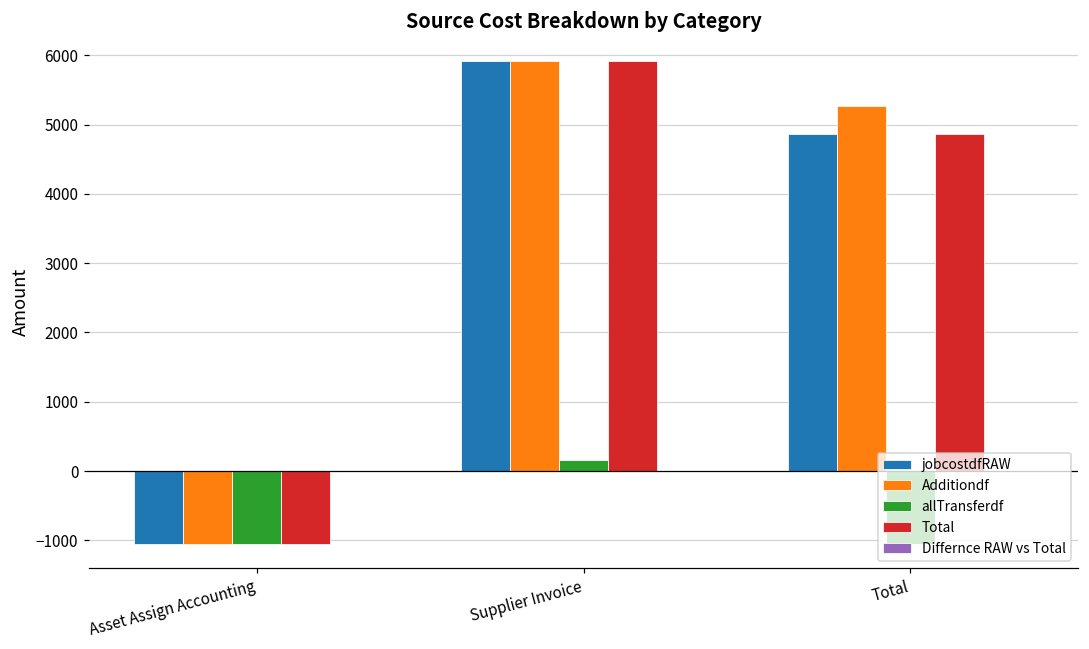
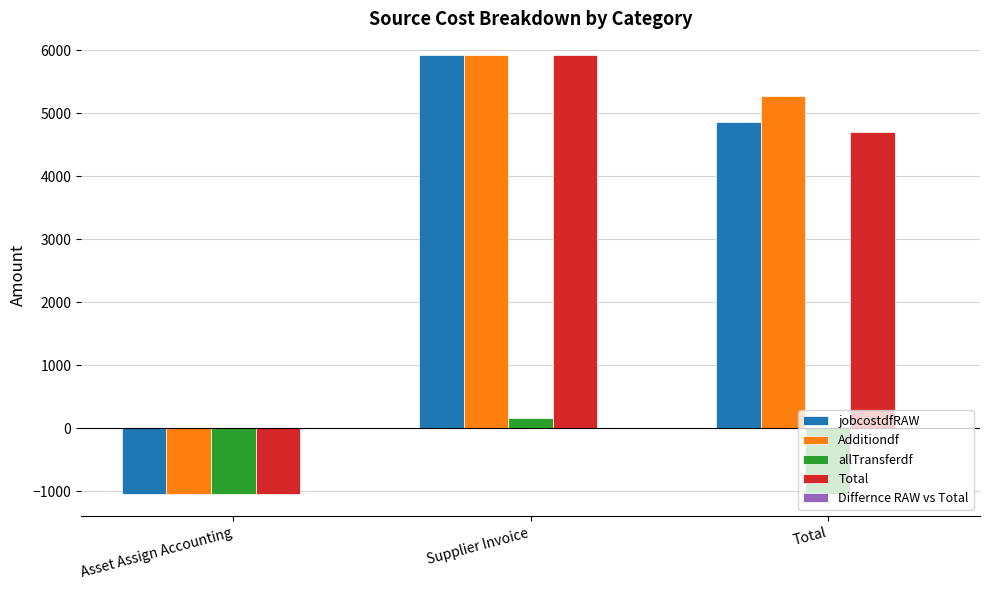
Total, Total: 4900 -> 4700
